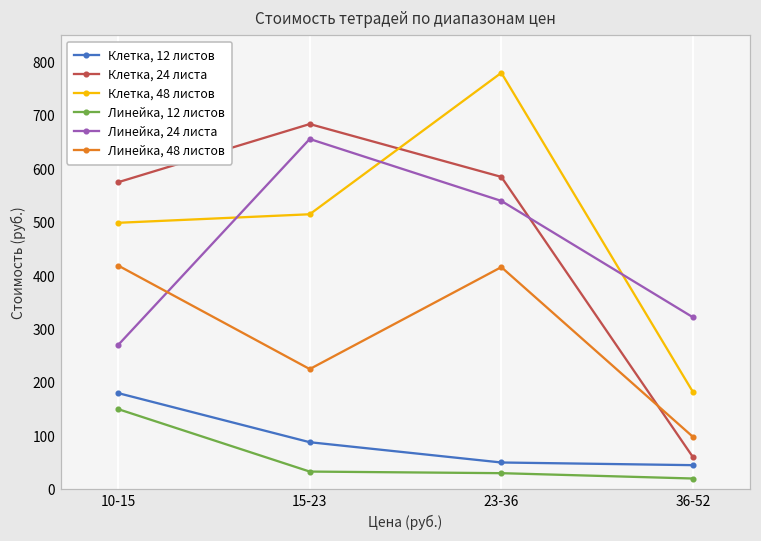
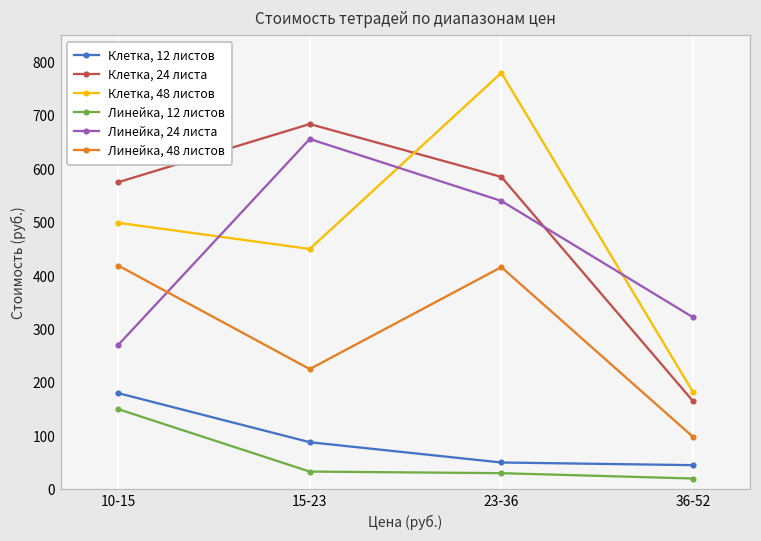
Клетка, 48 листов, 15-23: 520 -> 450
Клетка, 24 листа, 36-52: 60 -> 170
